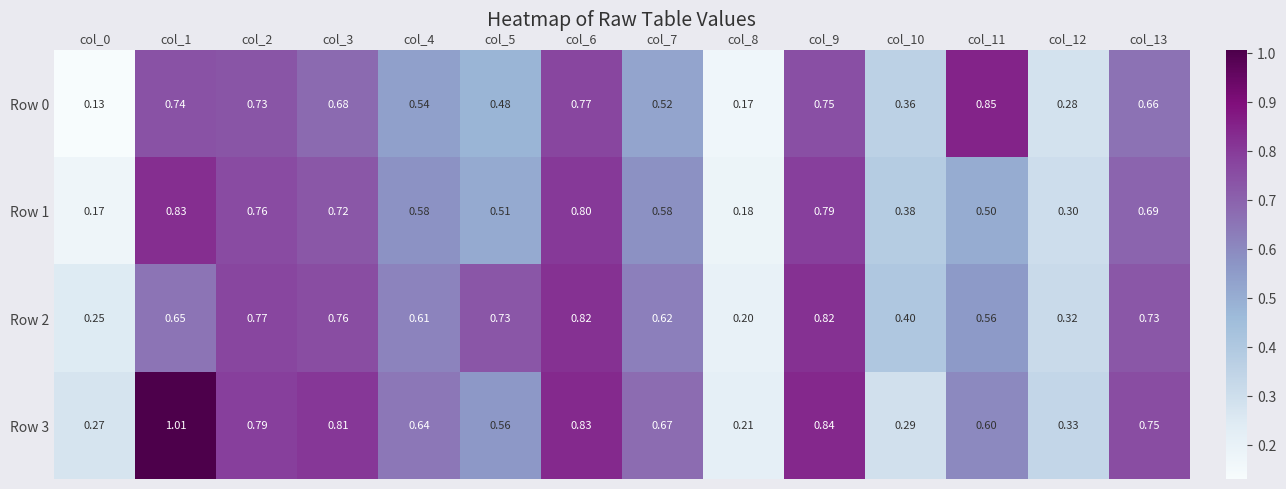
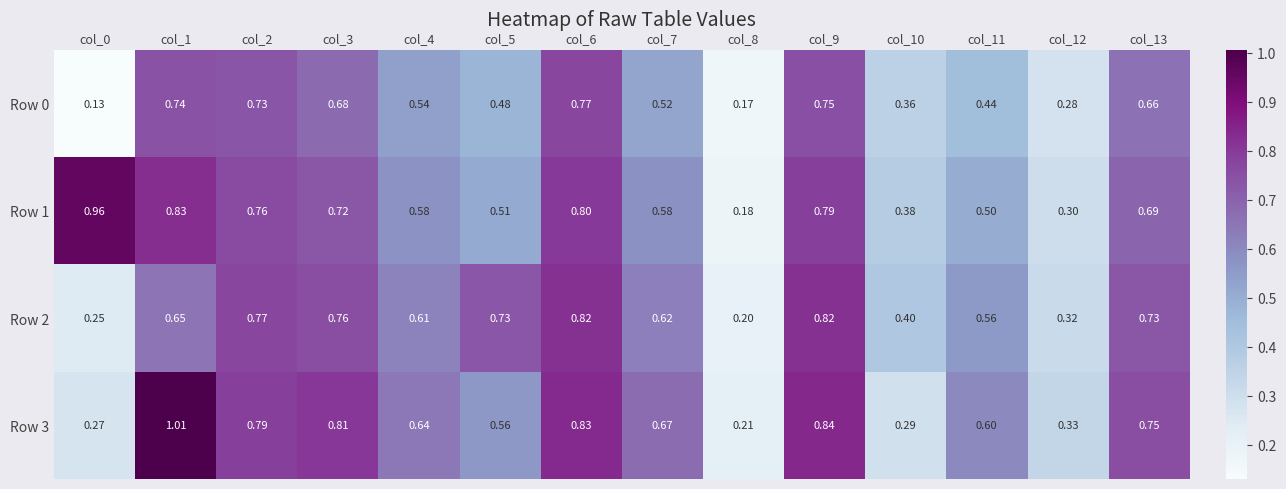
Row 0, col_11: 0.85 -> 0.44
Row 1, col_0: 0.17 -> 0.96
